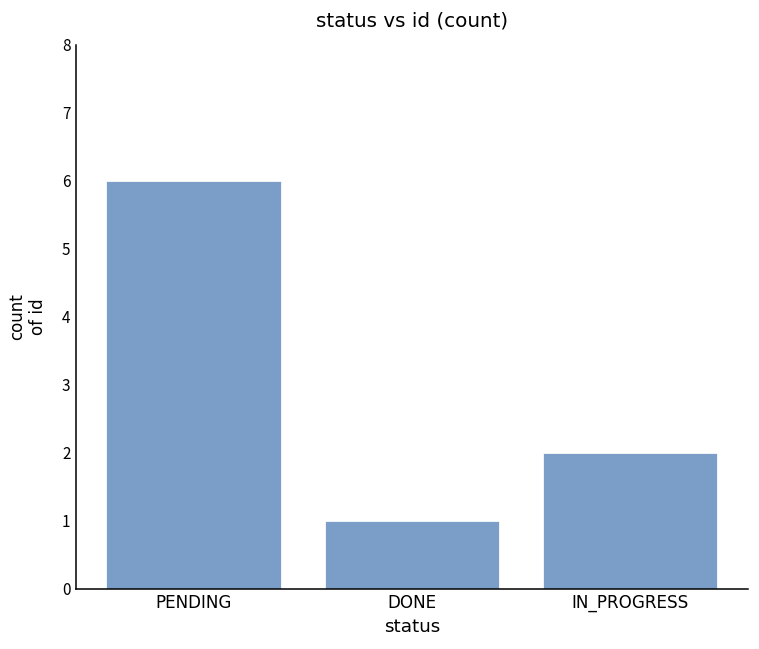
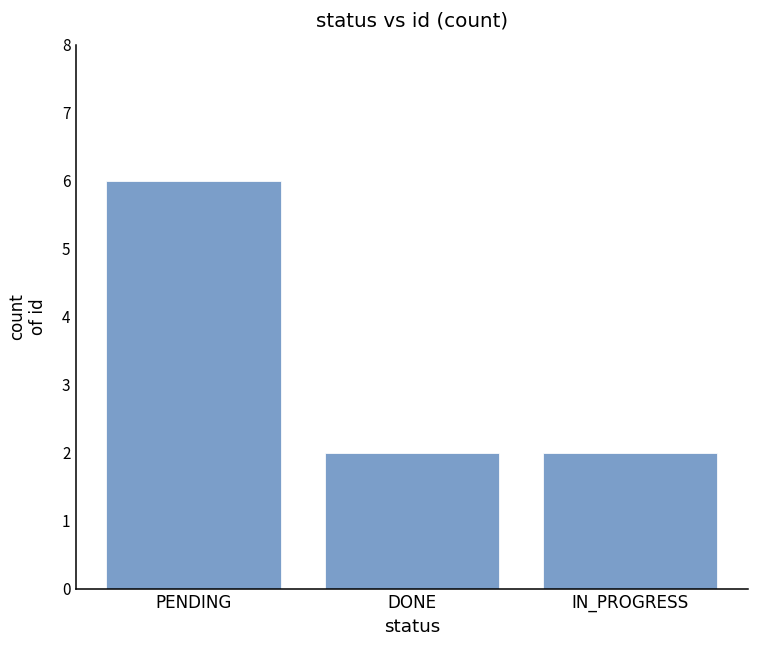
DONE: 1 -> 2
